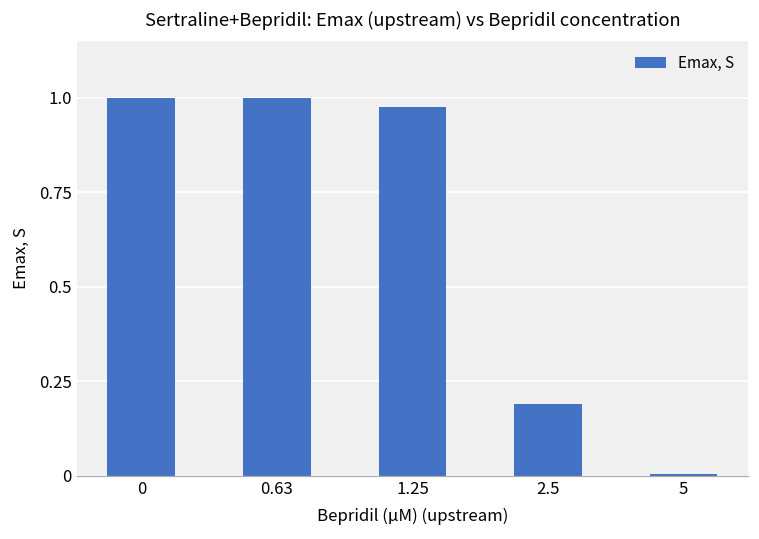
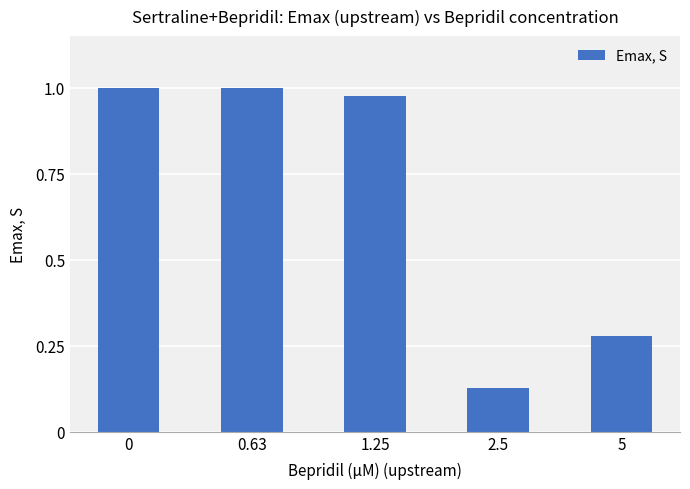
2.5: 0.19 -> 0.13
5: 0.00 -> 0.28
